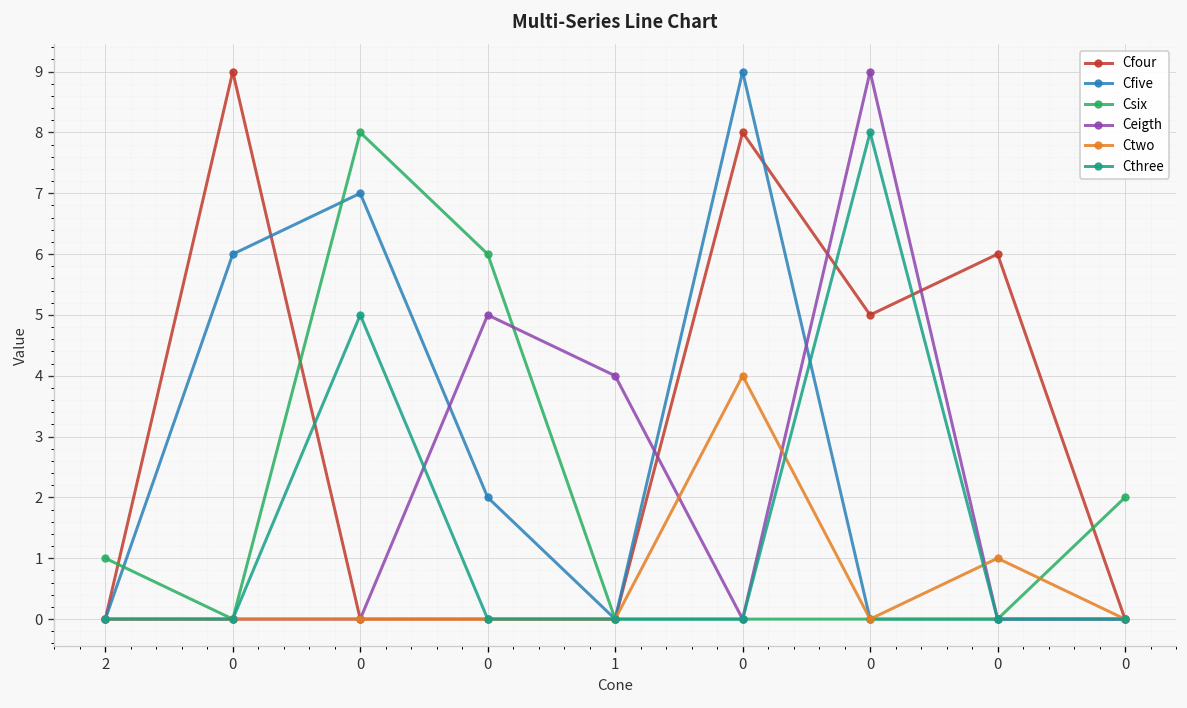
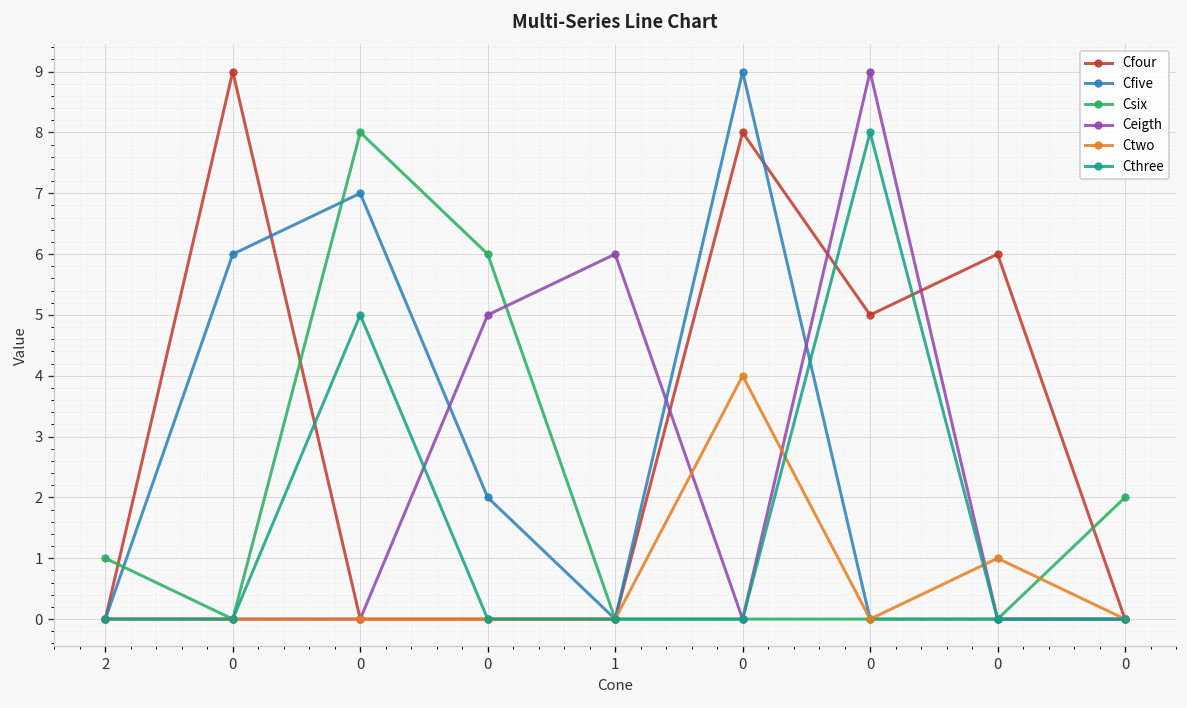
Ceigth, 1: 4 -> 6
